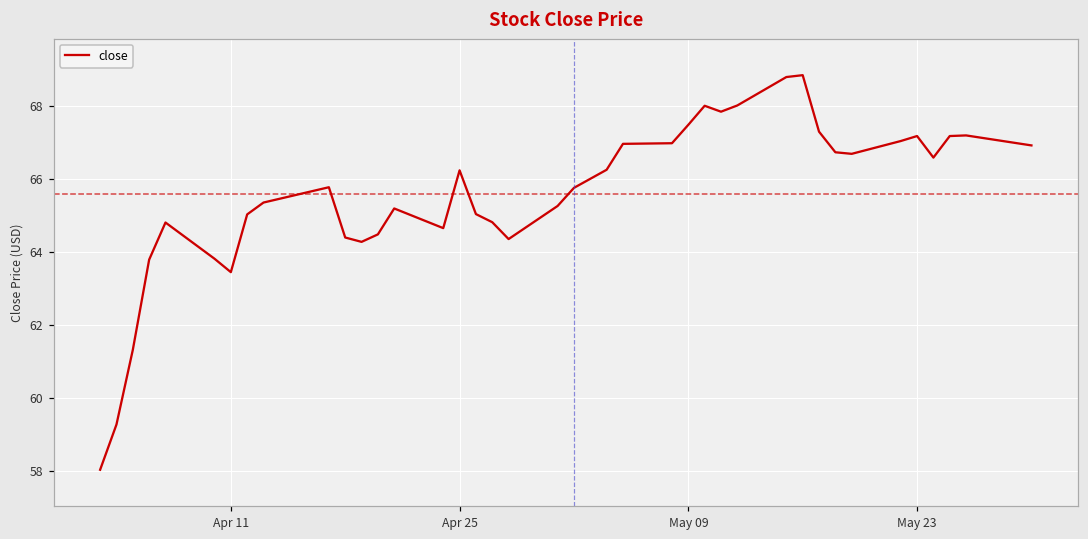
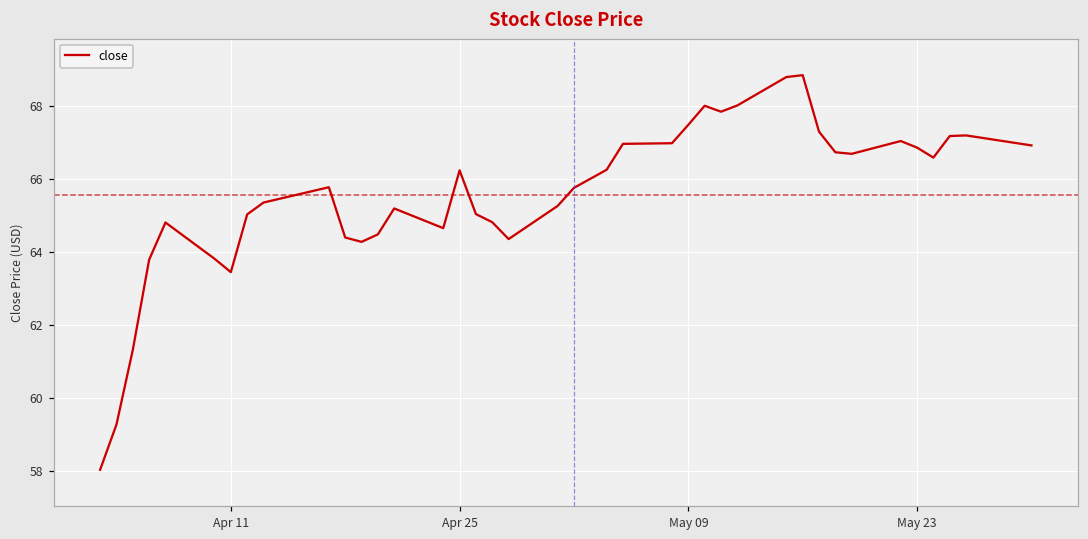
May 23: 67.2 -> 66.9
